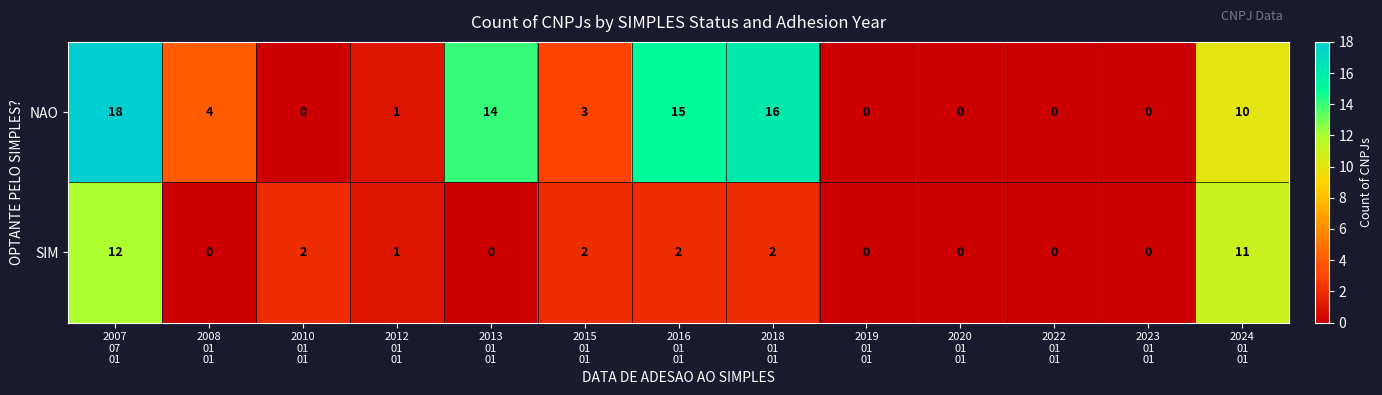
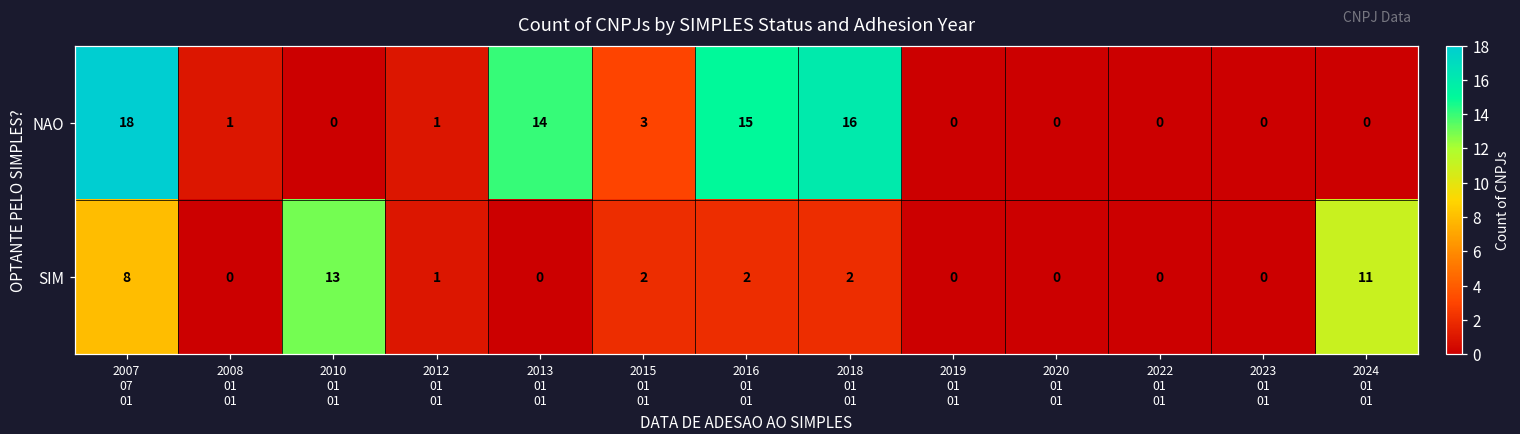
NAO, 2008 01 01: 4 -> 1
NAO, 2024 01 01: 10 -> 0
SIM, 2007 07 01: 12 -> 8
SIM, 2010 01 01: 2 -> 13
